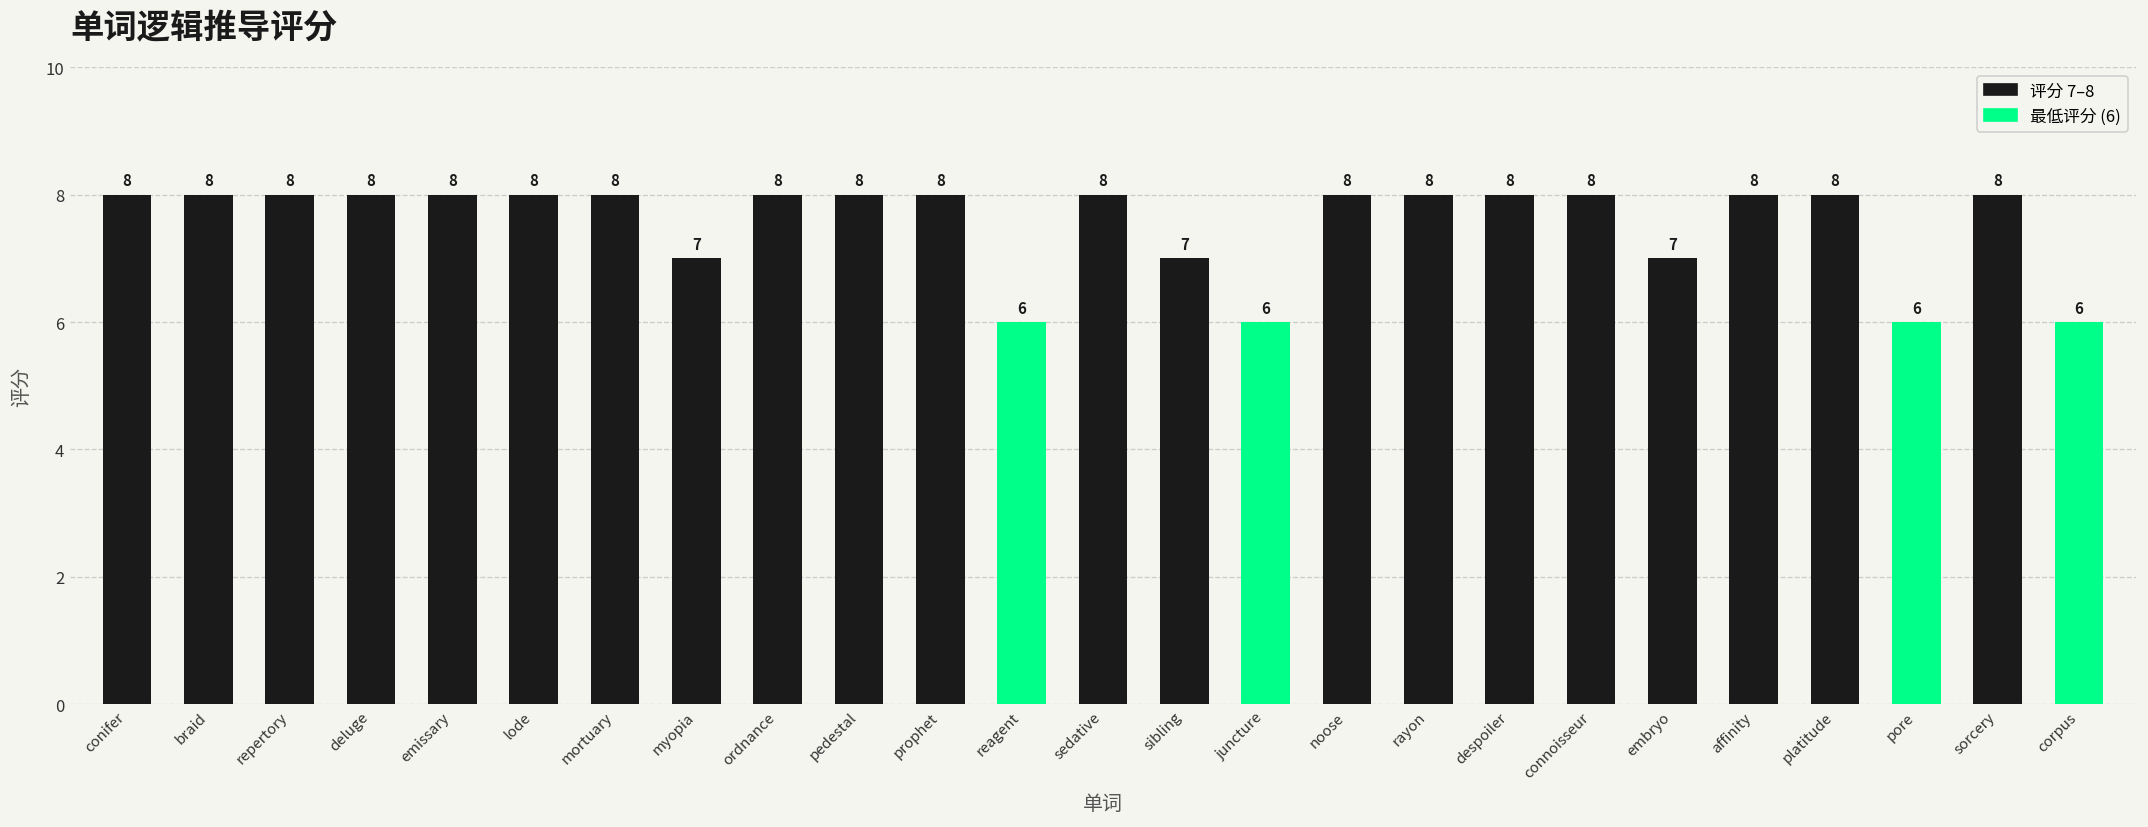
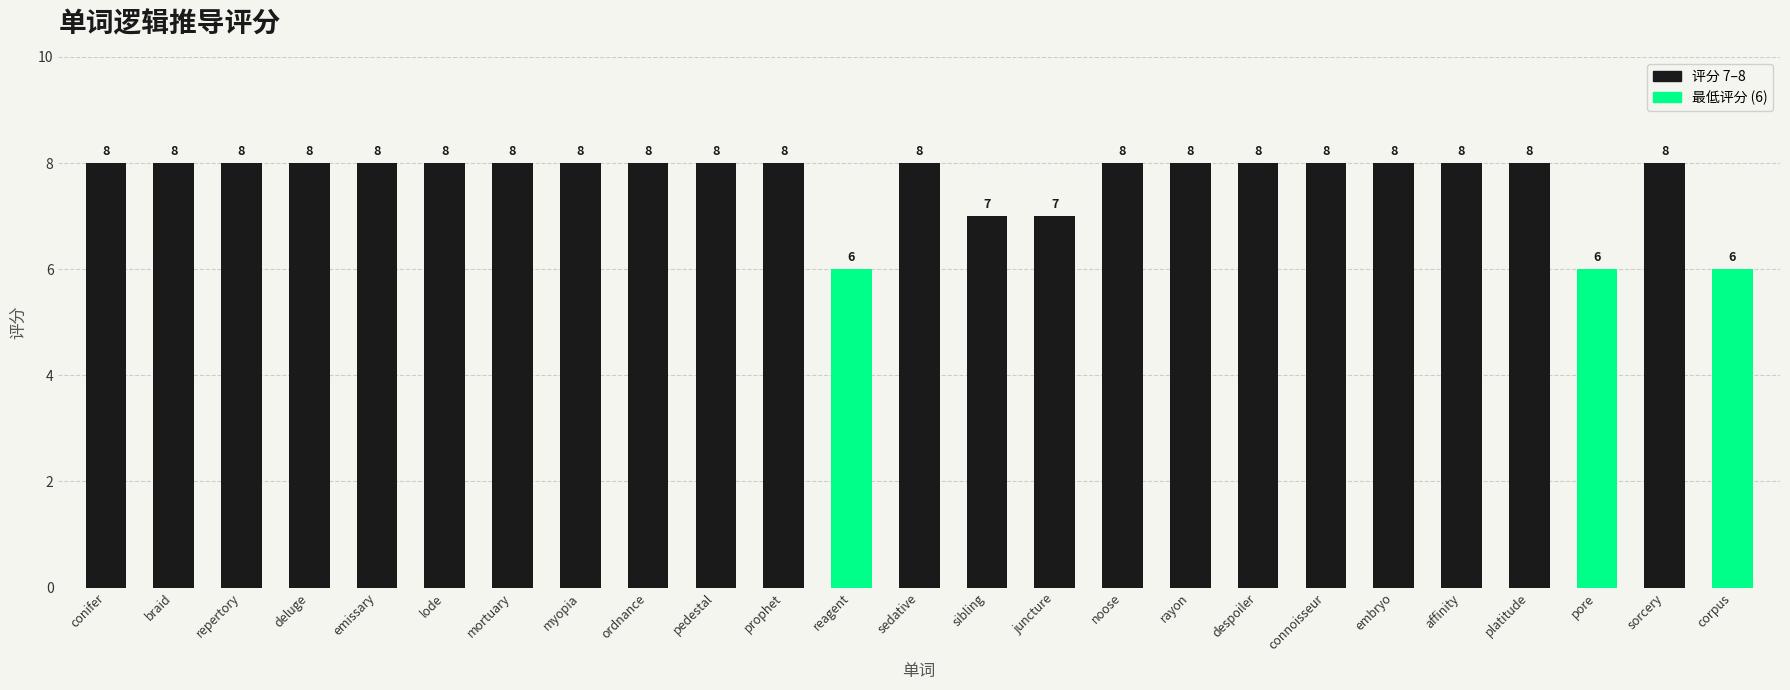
myopia: 7 -> 8
juncture: 6 -> 7
embryo: 7 -> 8
